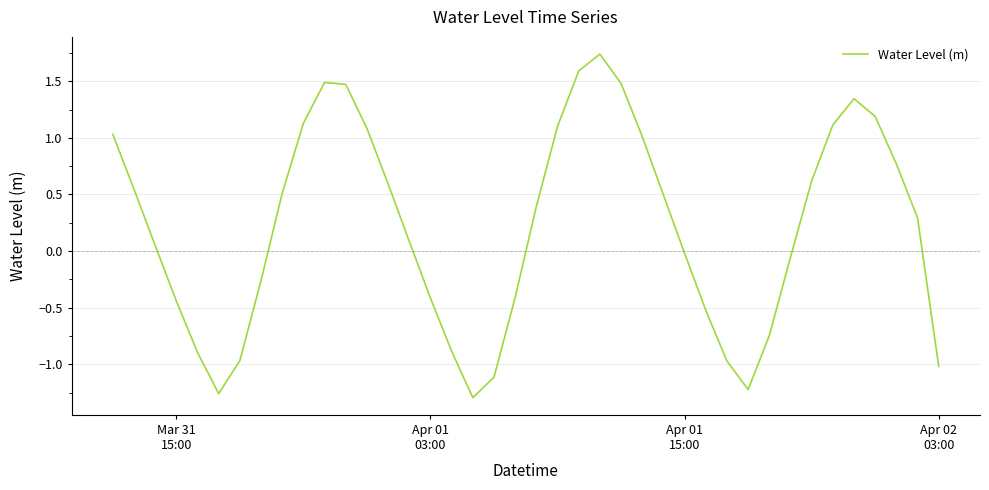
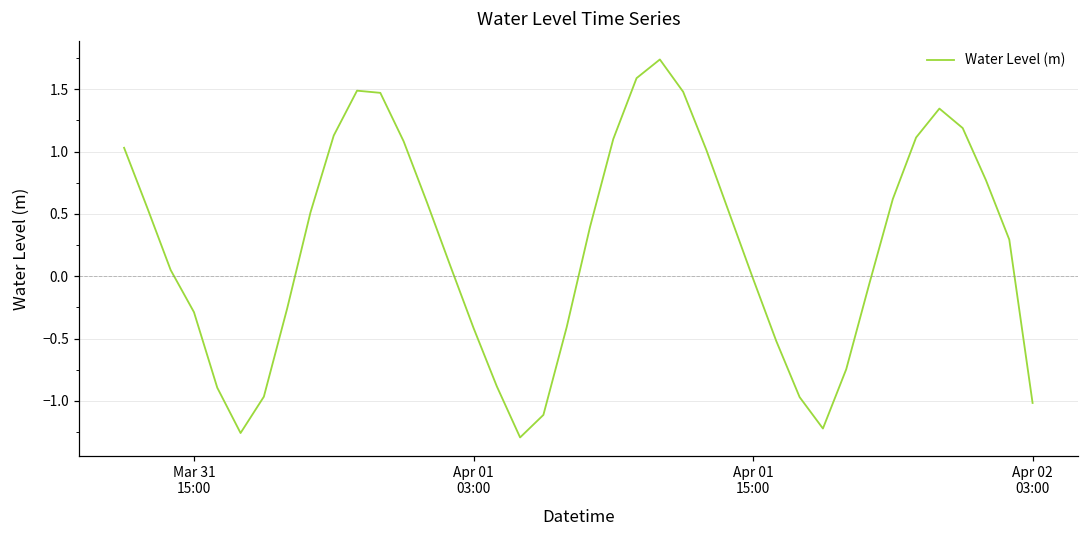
Mar 31 15:00: -0.44 -> -0.29
